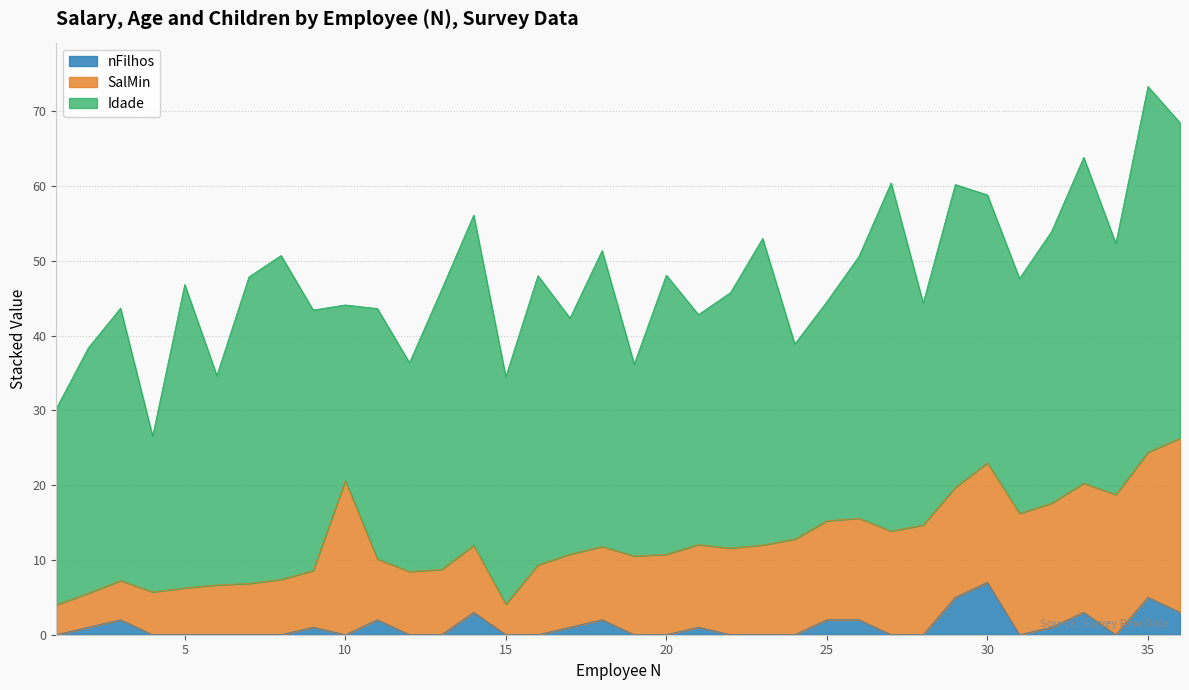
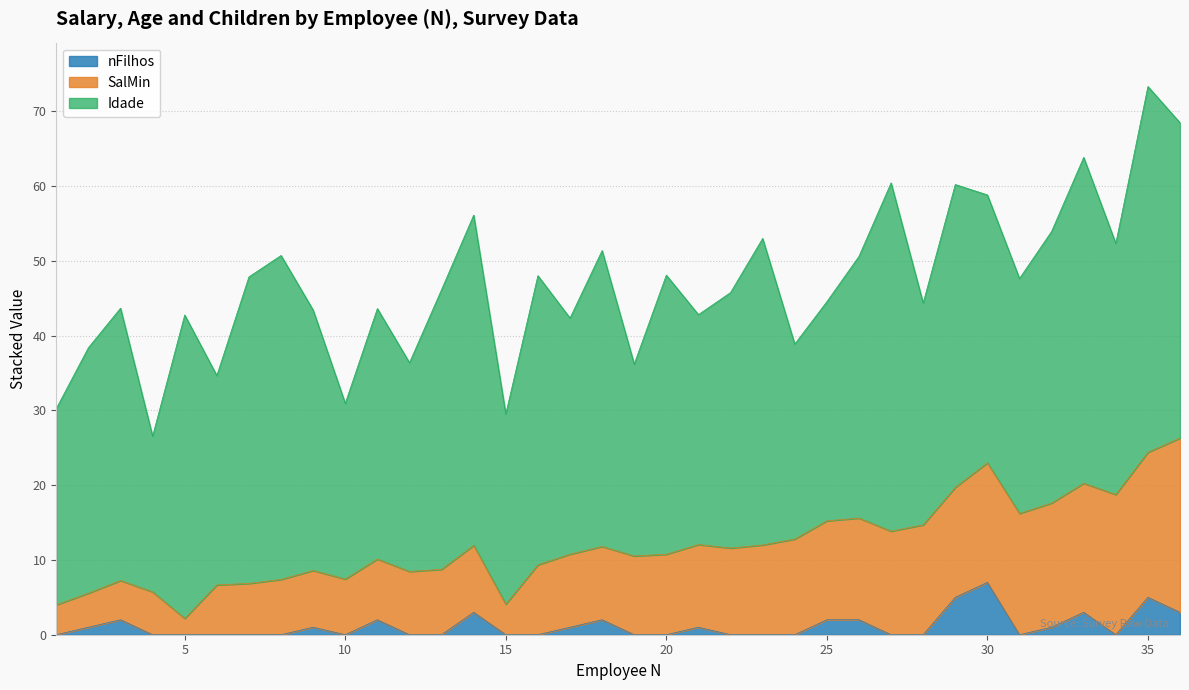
SalMin, 5: 6 -> 2
SalMin, 10: 21 -> 7
Idade, 15: 30 -> 25
